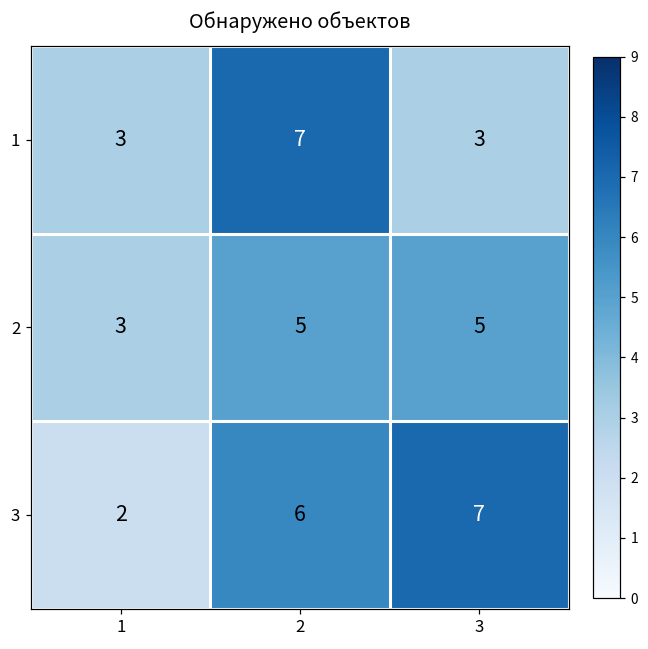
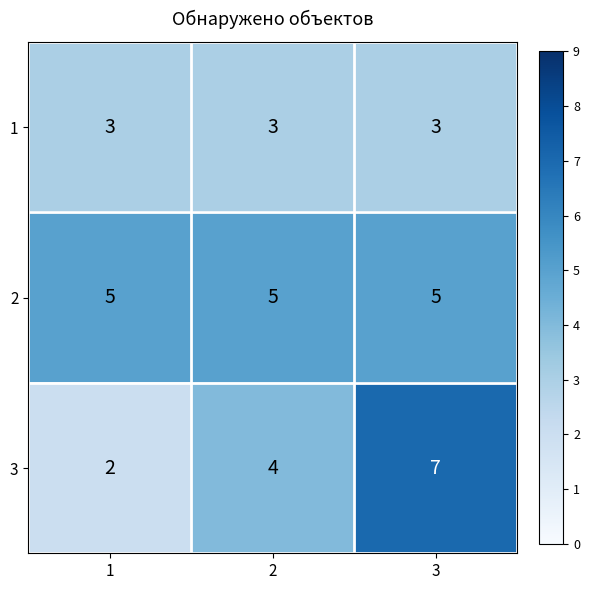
1, 2: 7 -> 3
2, 1: 3 -> 5
3, 2: 6 -> 4
